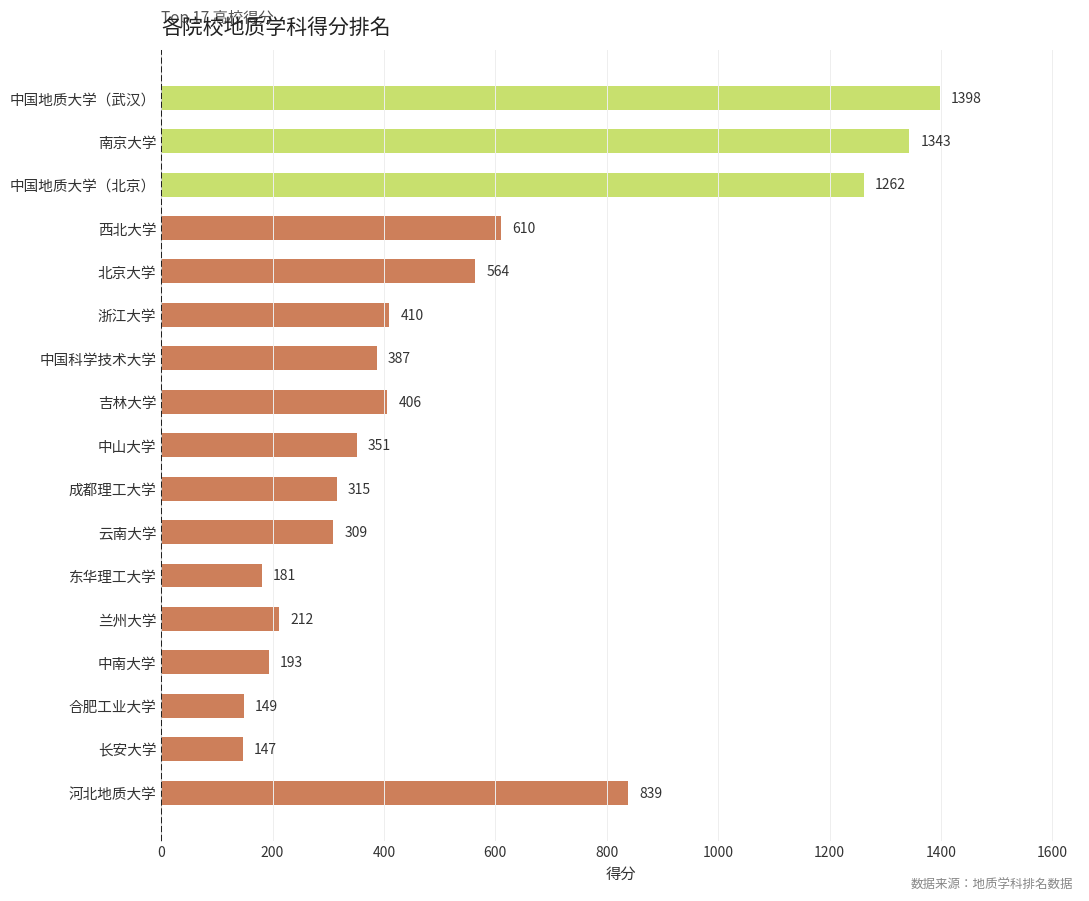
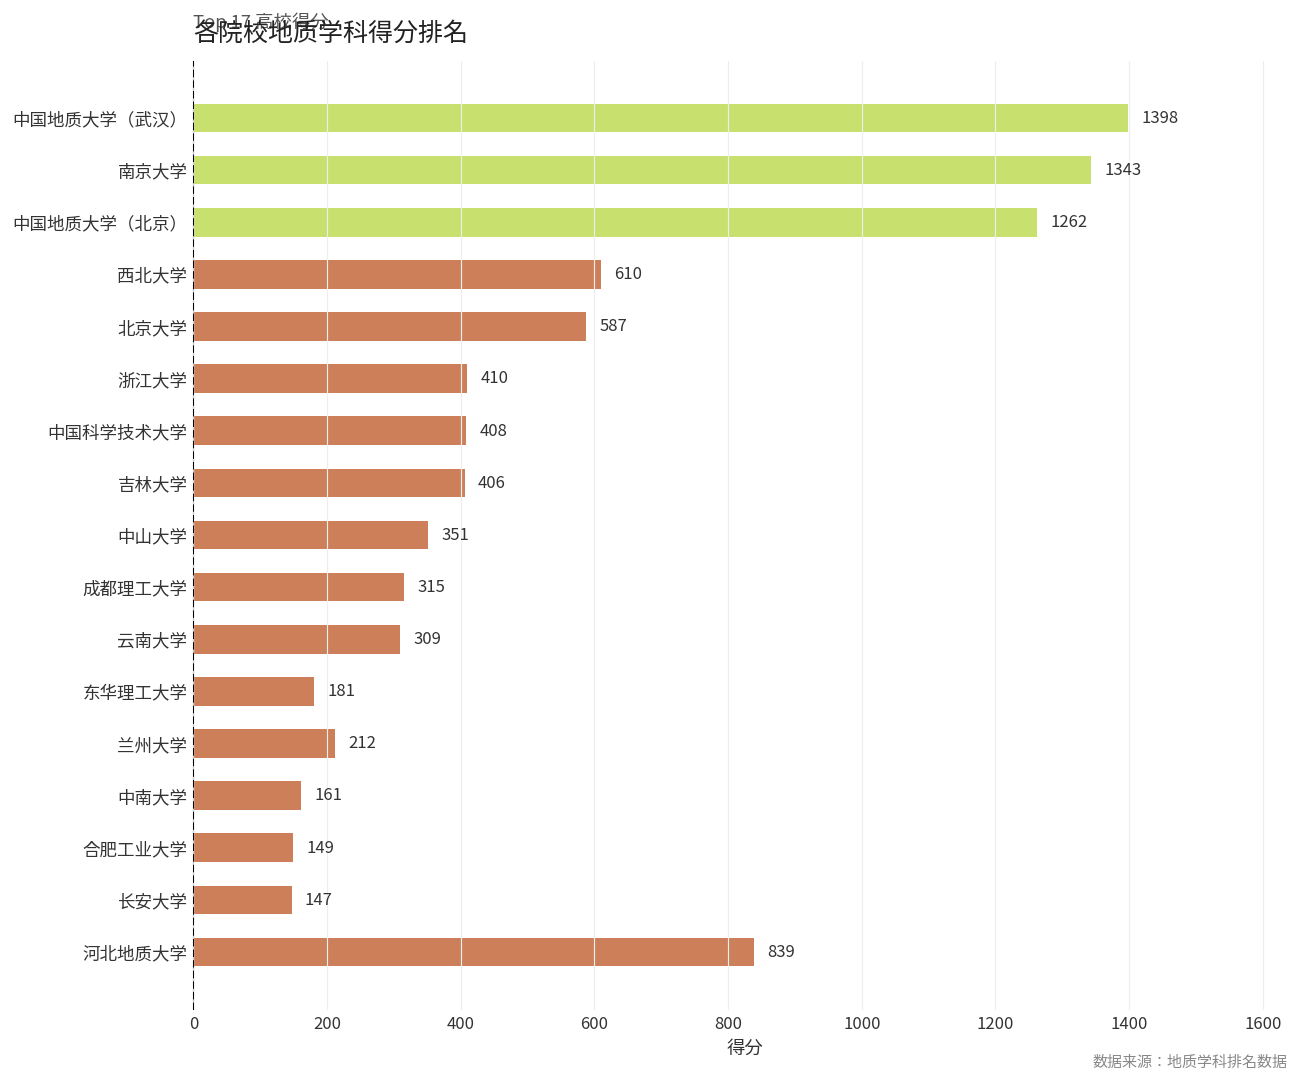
北京大学: 564 -> 587
中国科学技术大学: 387 -> 408
中南大学: 193 -> 161
